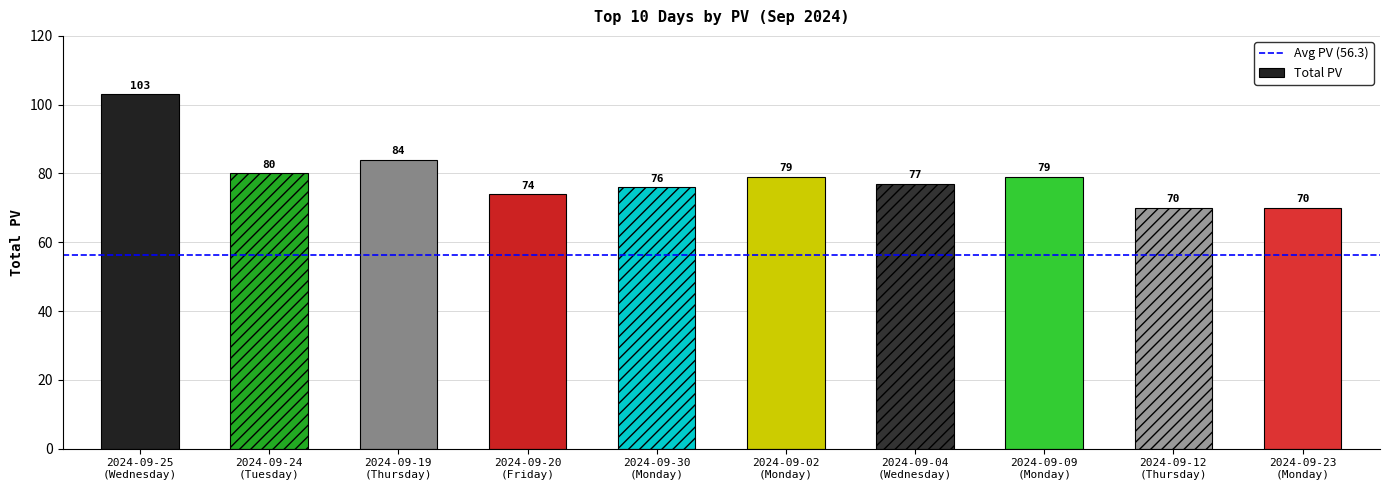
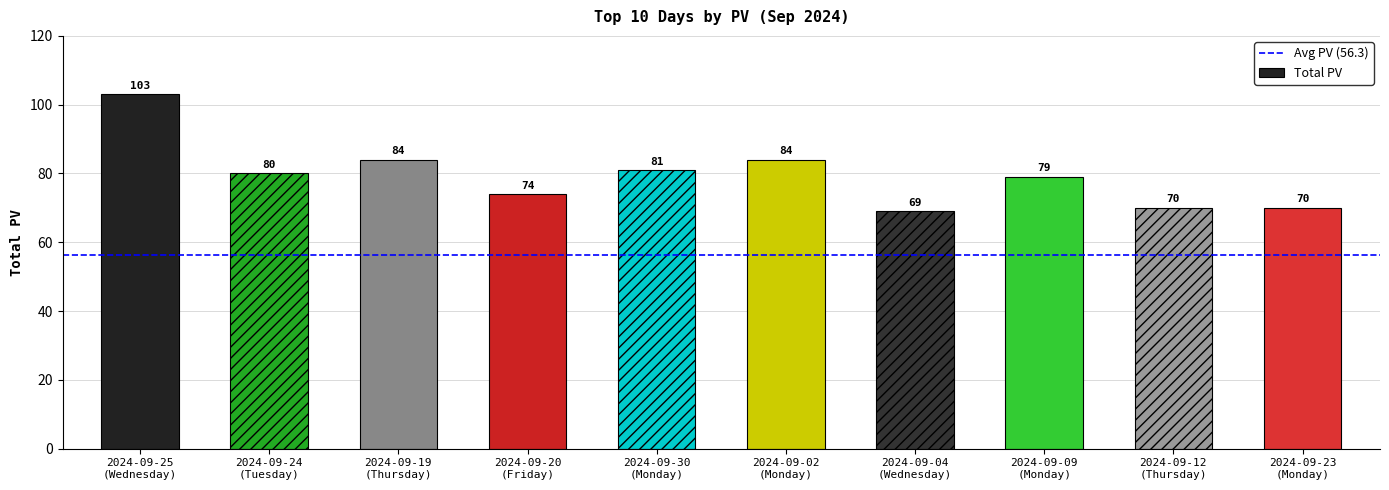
2024-09-30 (Monday): 76 -> 81
2024-09-02 (Monday): 79 -> 84
2024-09-04 (Wednesday): 77 -> 69
